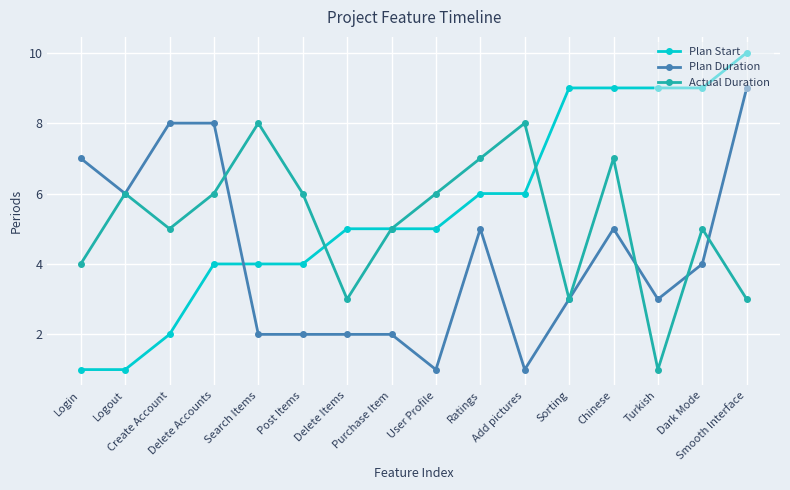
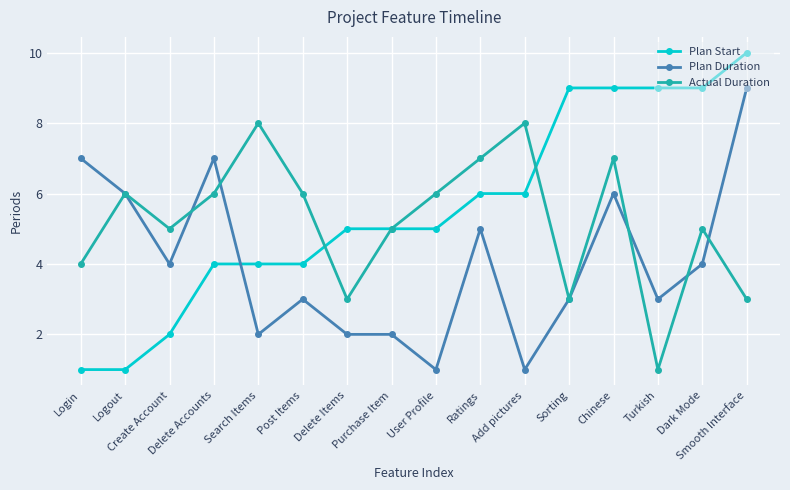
Plan Duration, Create Account: 8 -> 4
Plan Duration, Delete Accounts: 8 -> 7
Plan Duration, Post Items: 2 -> 3
Plan Duration, Chinese: 5 -> 6
